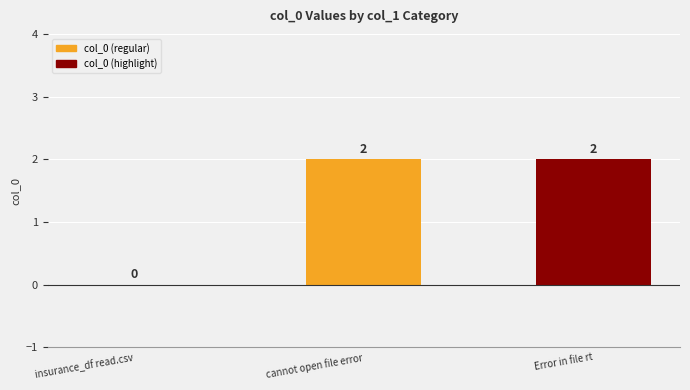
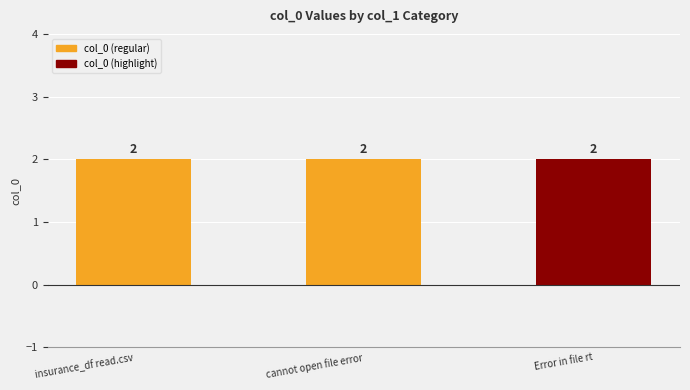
insurance_df read.csv: 0 -> 2
